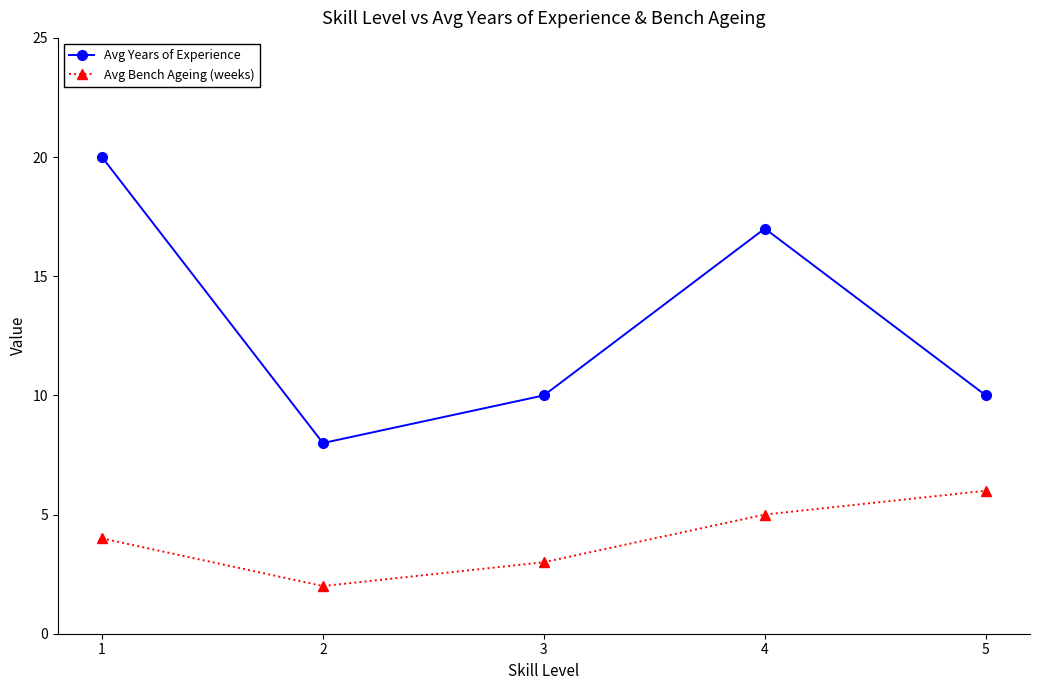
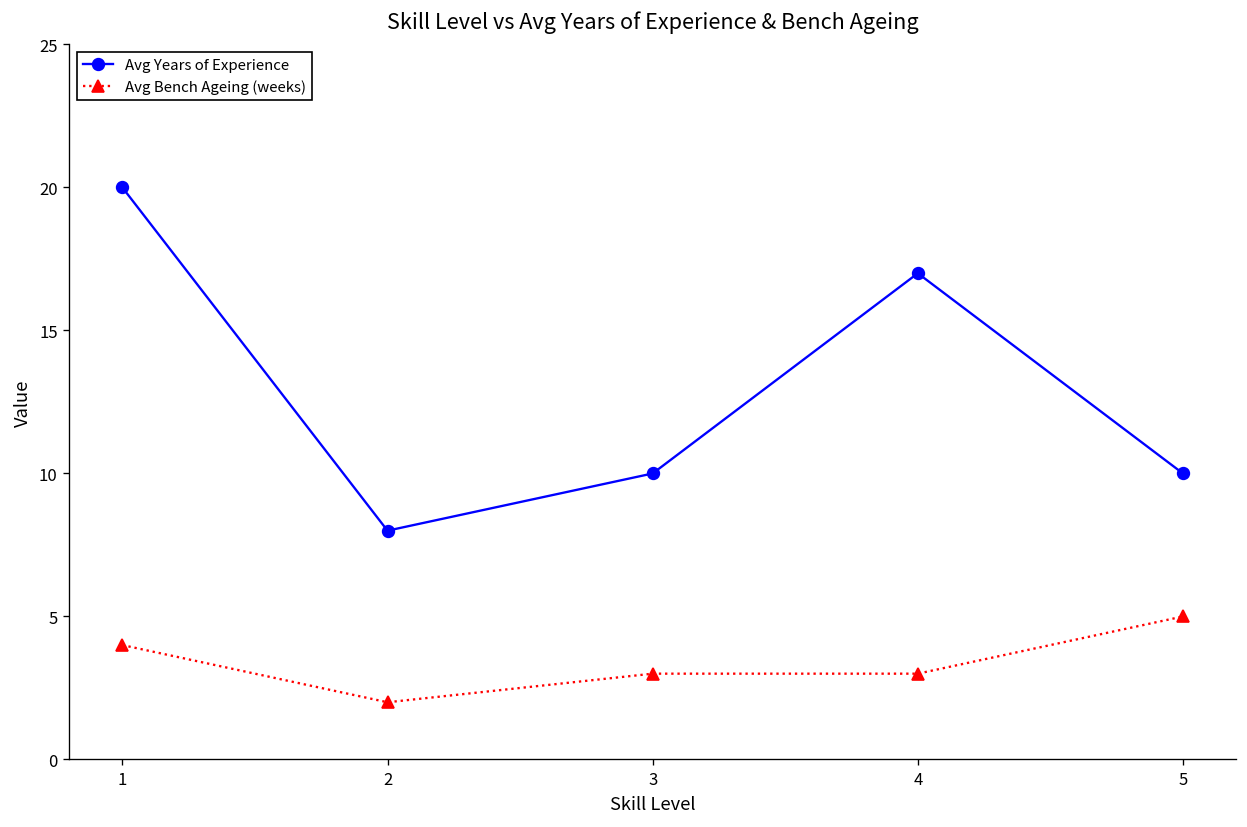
Avg Bench Ageing (weeks), 4: 5 -> 3
Avg Bench Ageing (weeks), 5: 6 -> 5
